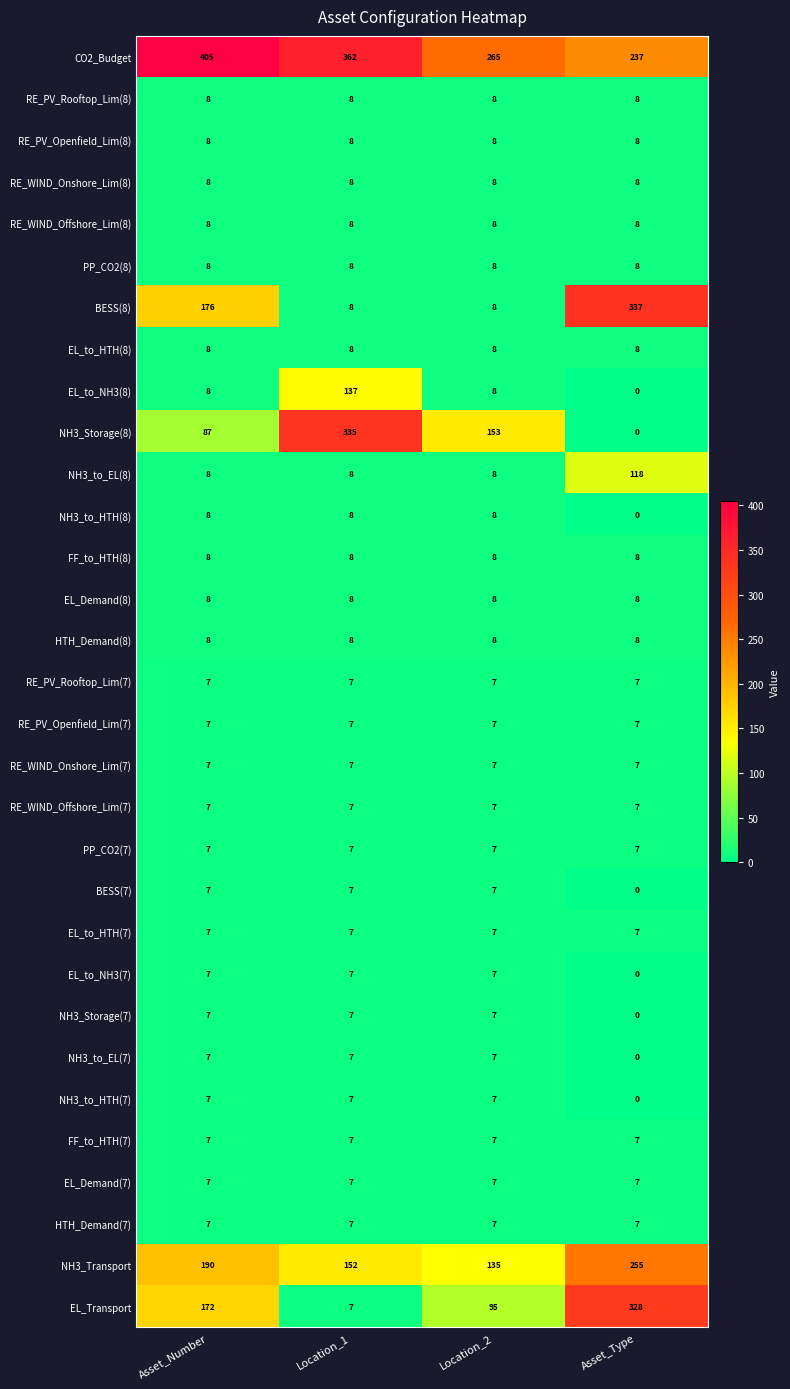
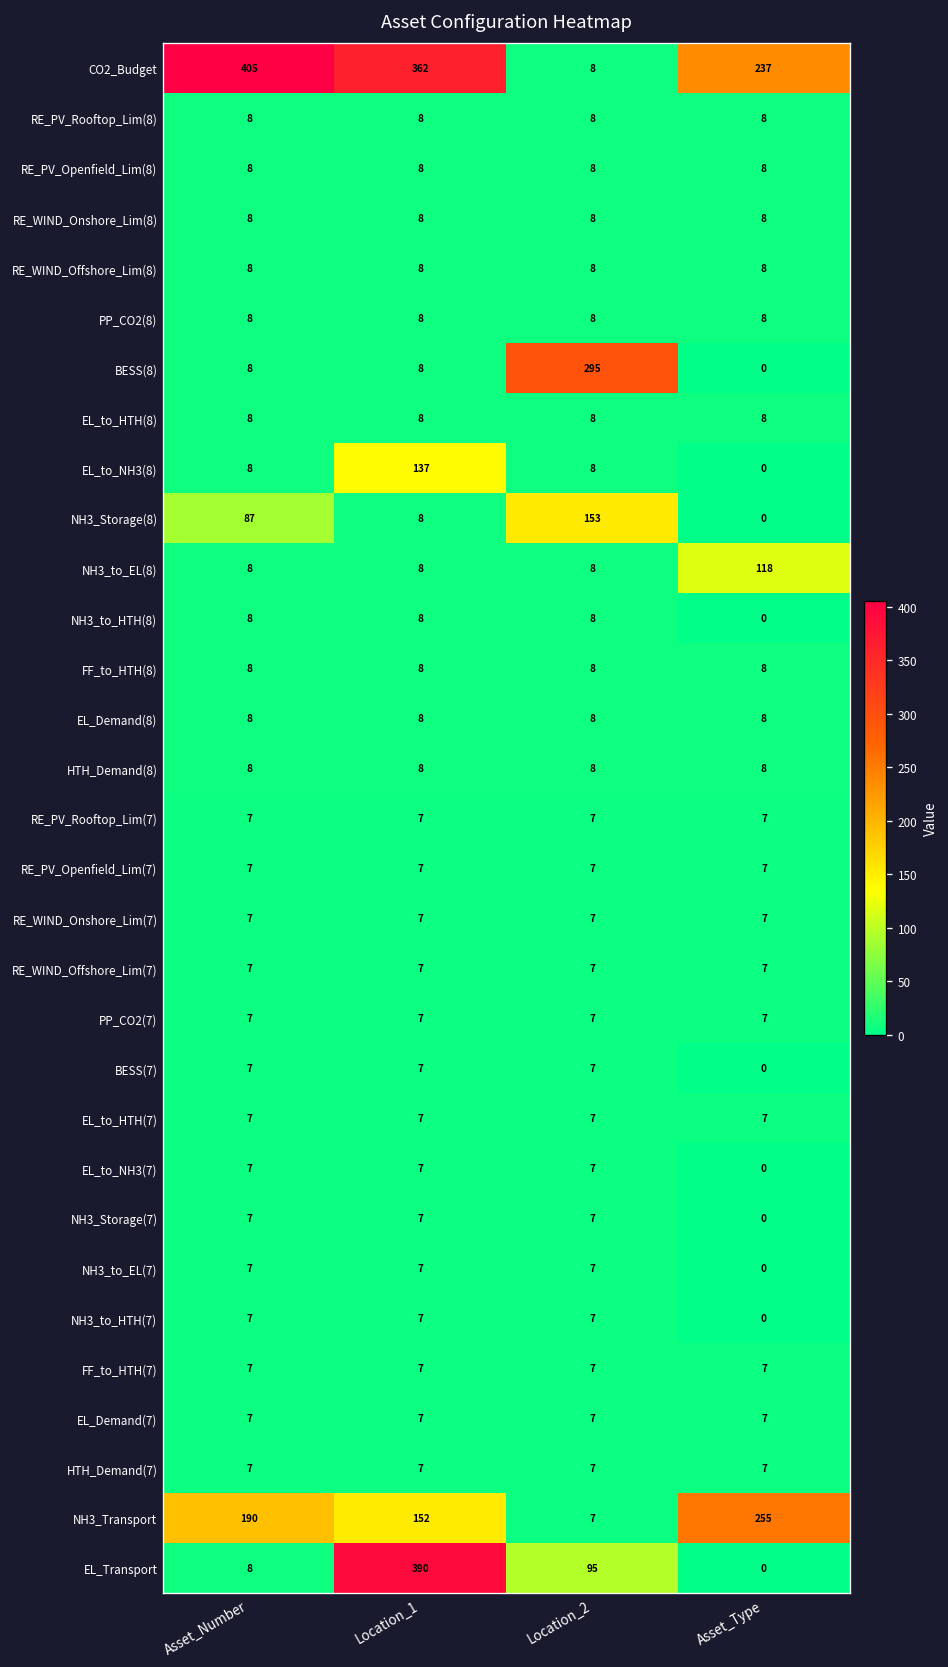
CO2_Budget, Location_2: 265 -> 8
BESS(8), Asset_Number: 176 -> 8
BESS(8), Location_2: 8 -> 295
BESS(8), Asset_Type: 337 -> 0
NH3_Storage(8), Location_1: 335 -> 8
NH3_Transport, Location_2: 135 -> 7
EL_Transport, Asset_Number: 172 -> 8
EL_Transport, Location_1: 7 -> 390
EL_Transport, Asset_Type: 328 -> 0
